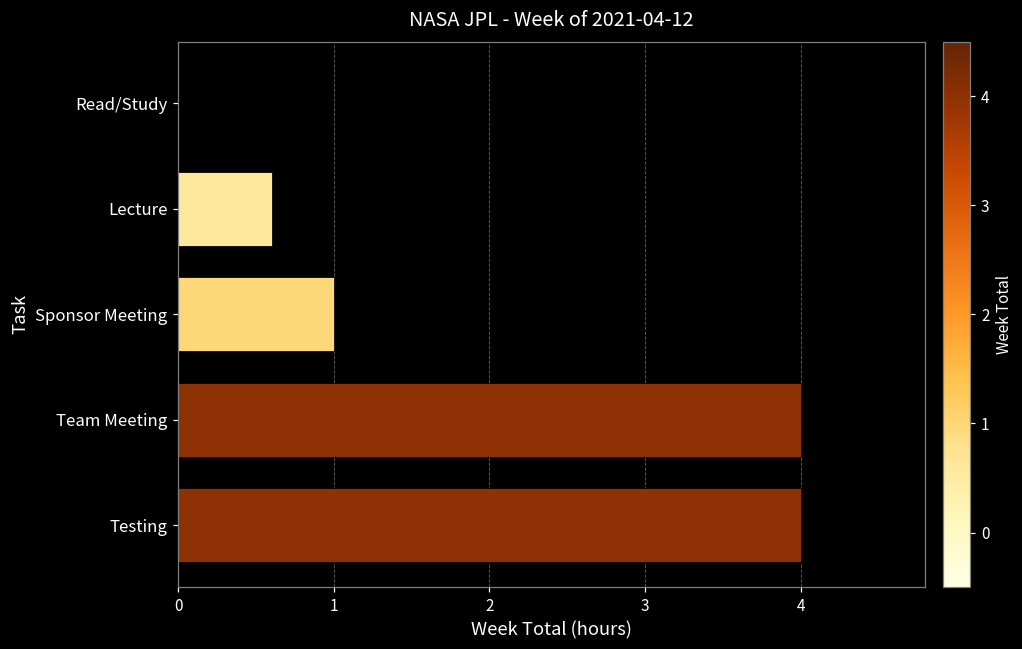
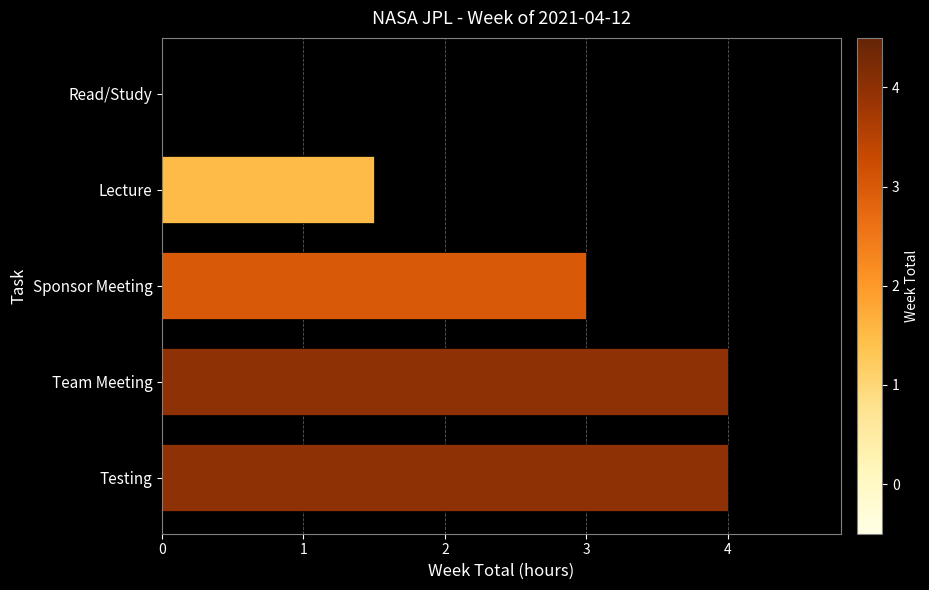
Lecture: 0.6 -> 1.5
Sponsor Meeting: 1 -> 3
